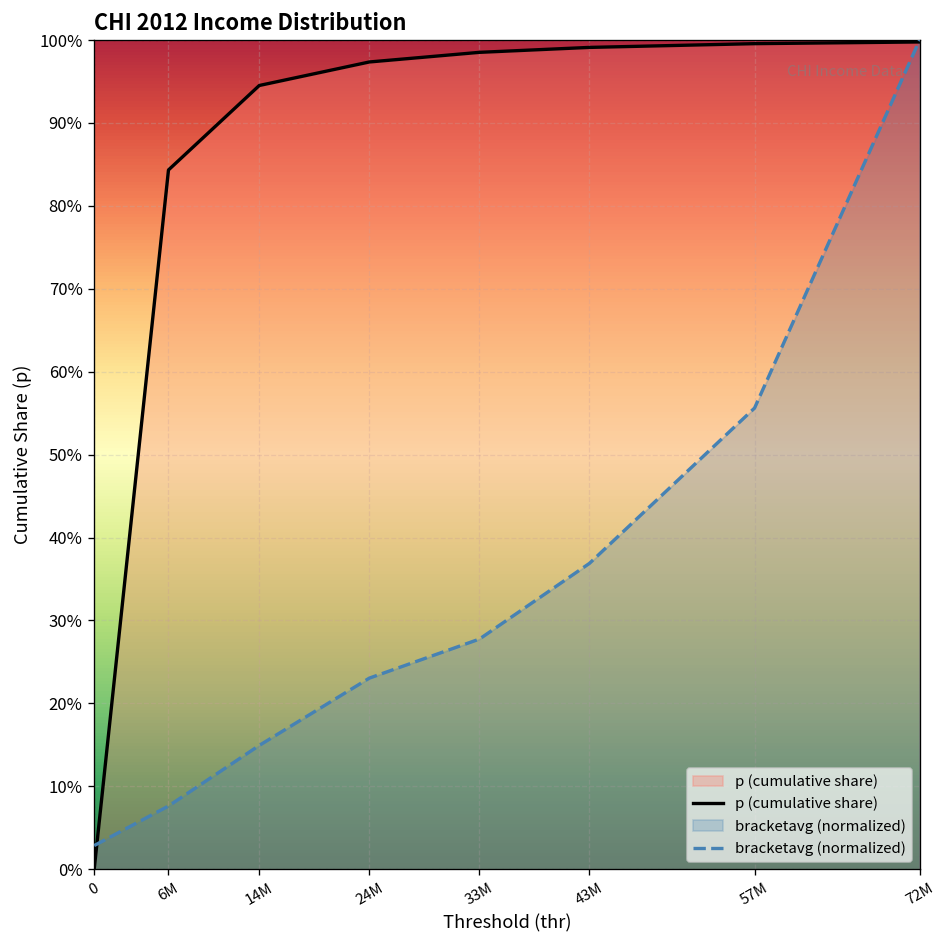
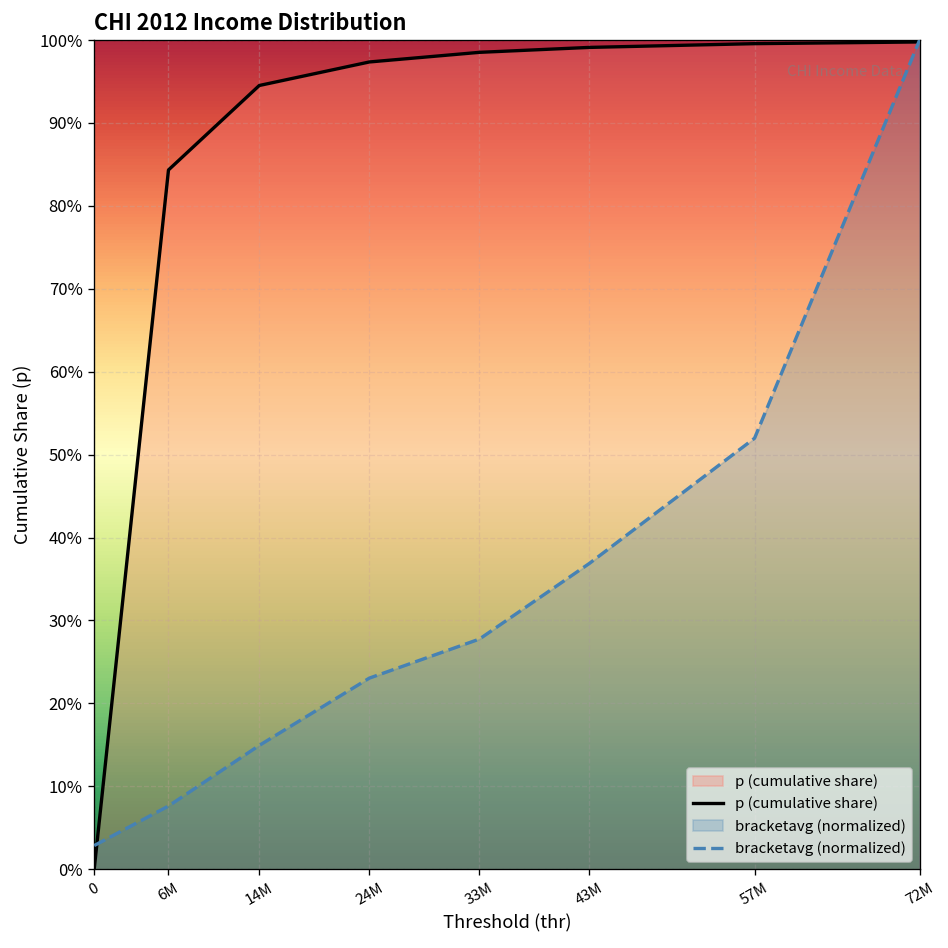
bracketavg (normalized), 57M: 56% -> 52%
